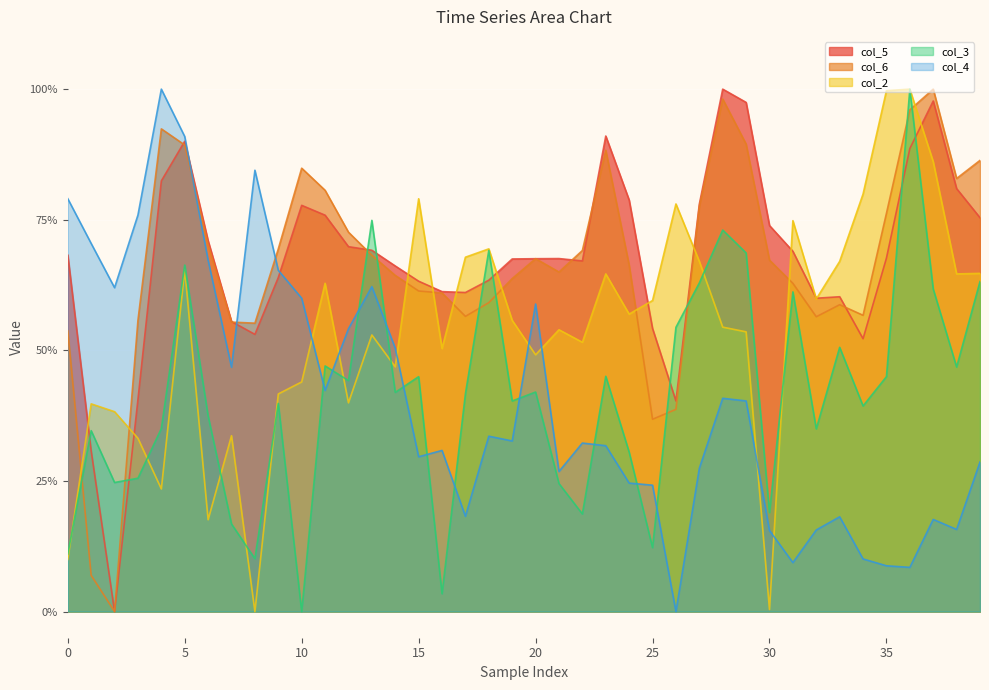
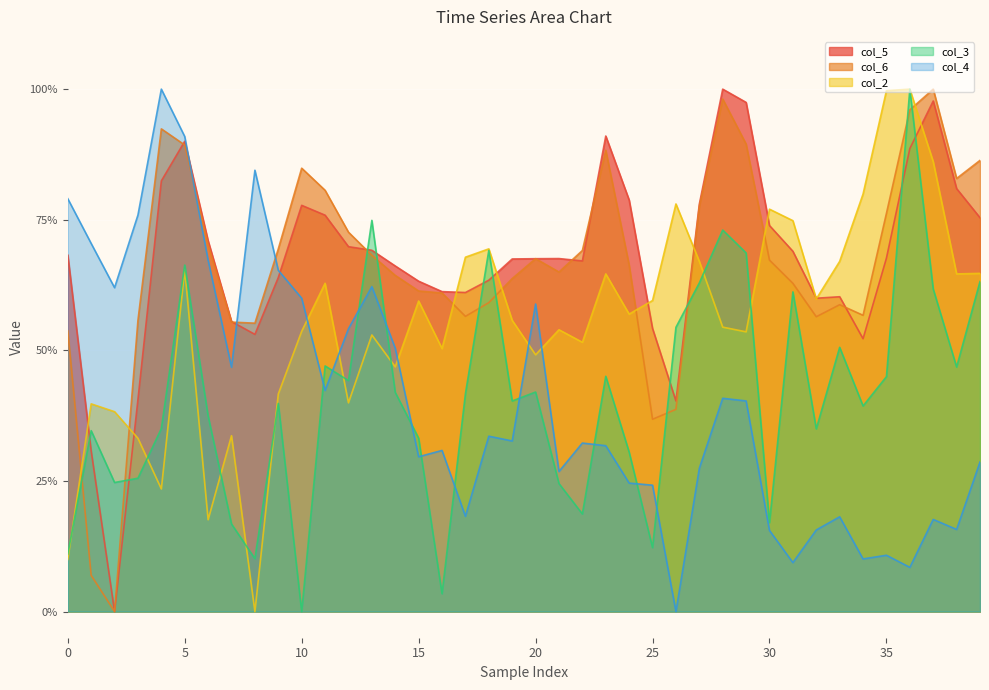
col_2, 10: 44% -> 54%
col_2, 15: 79% -> 59%
col_3, 15: 45% -> 33%
col_2, 30: 0% -> 77%
col_3, 30: 19% -> 17%
col_4, 35: 9% -> 11%
